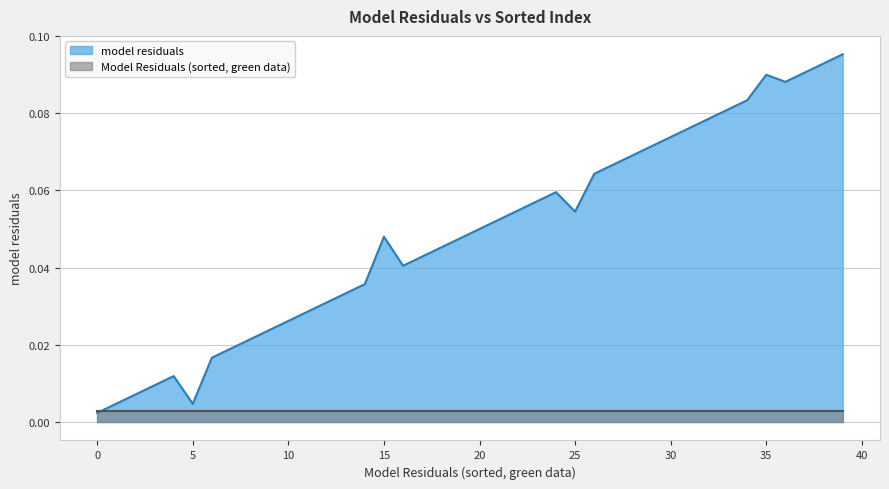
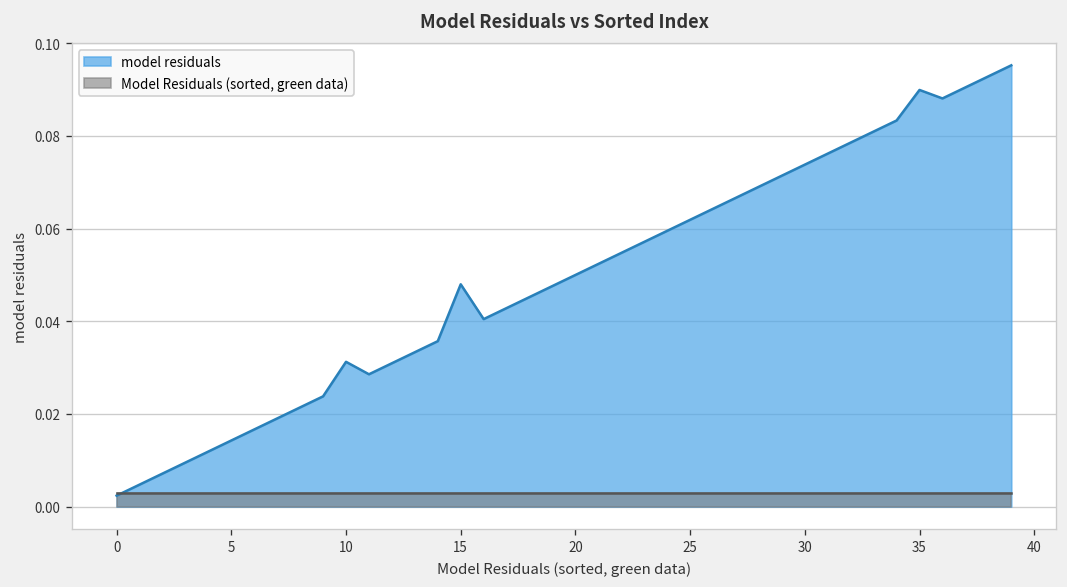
model residuals, 5: 0.005 -> 0.014
model residuals, 10: 0.026 -> 0.031
model residuals, 25: 0.055 -> 0.062
